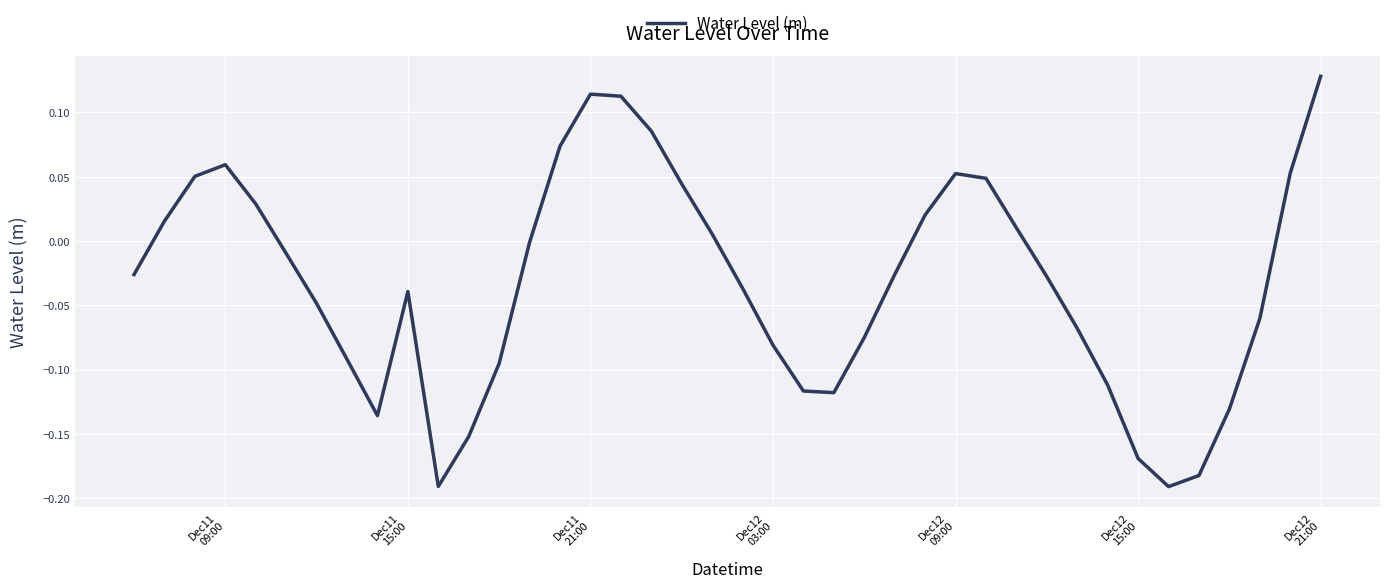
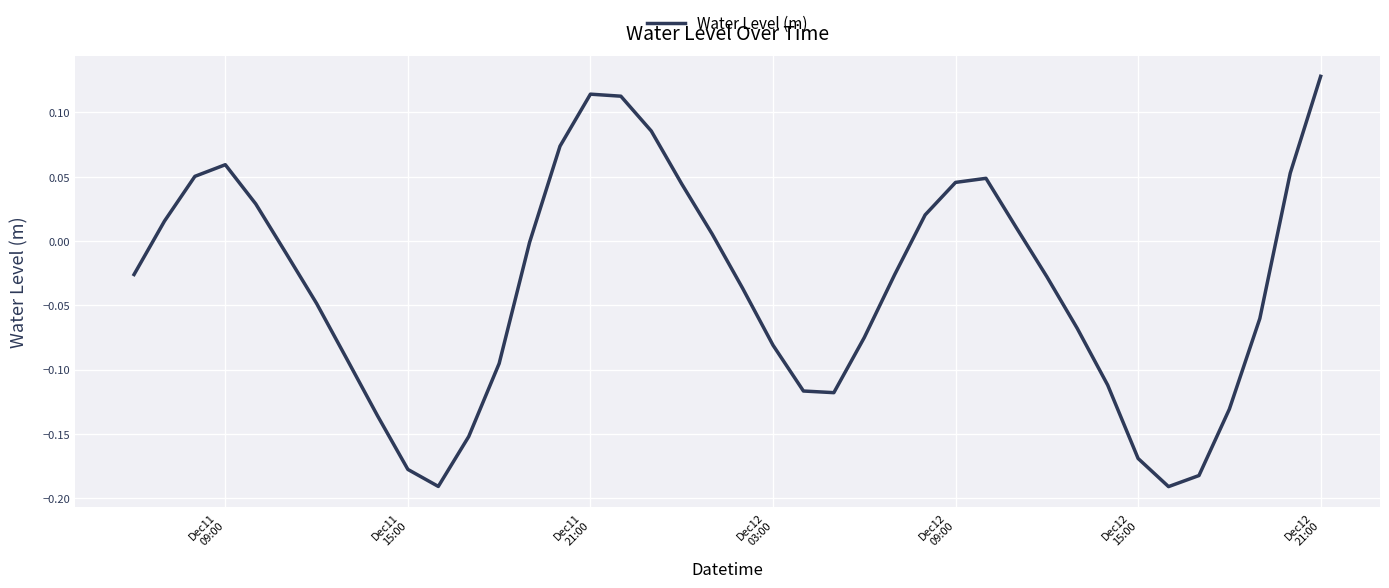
Dec11 15:00: -0.039 -> -0.177
Dec12 09:00: 0.052 -> 0.046
